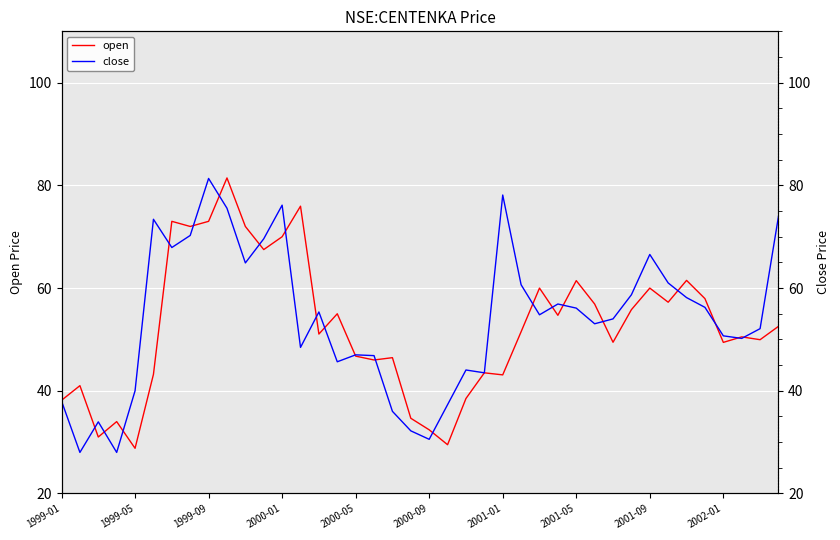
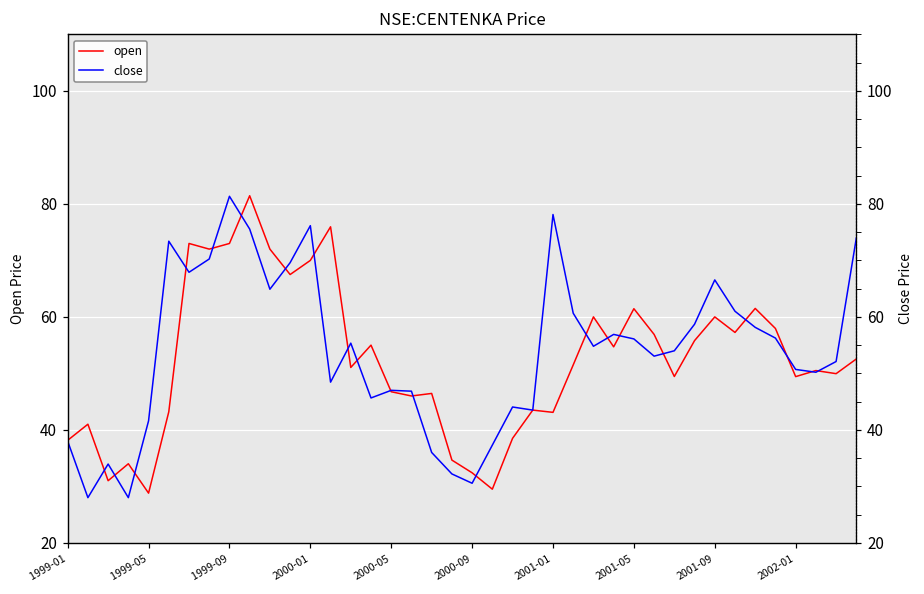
close, 1999-05: 40 -> 42
